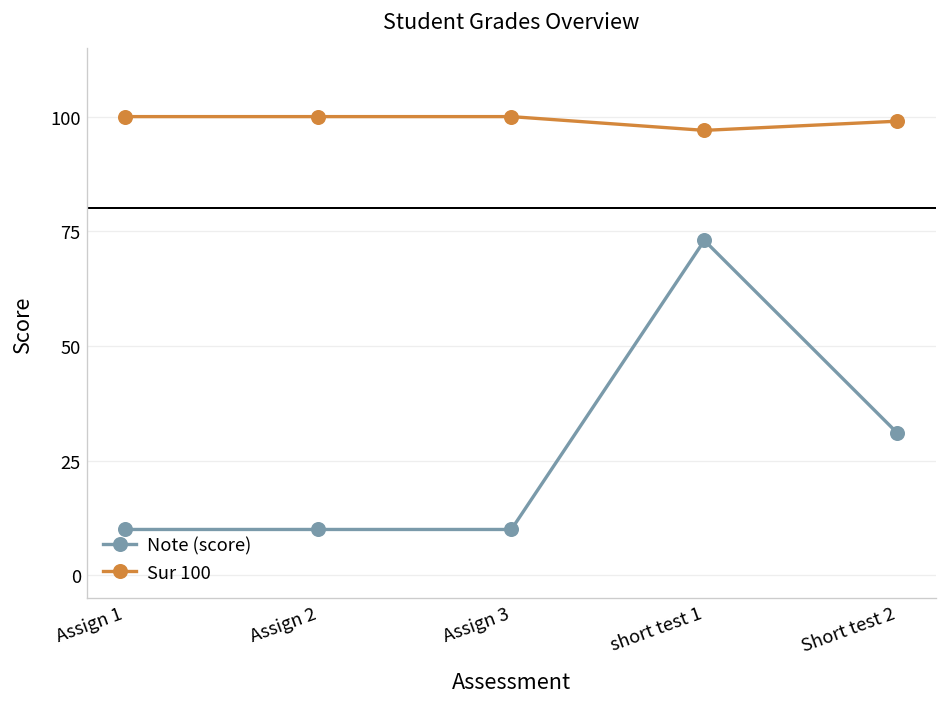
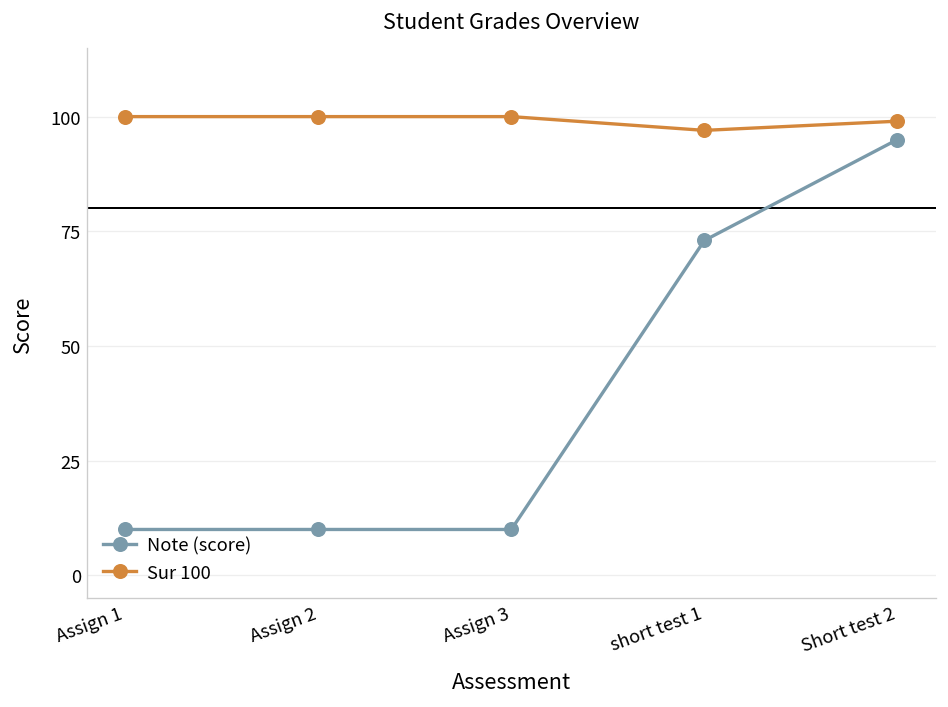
Note (score), Short test 2: 31 -> 95
